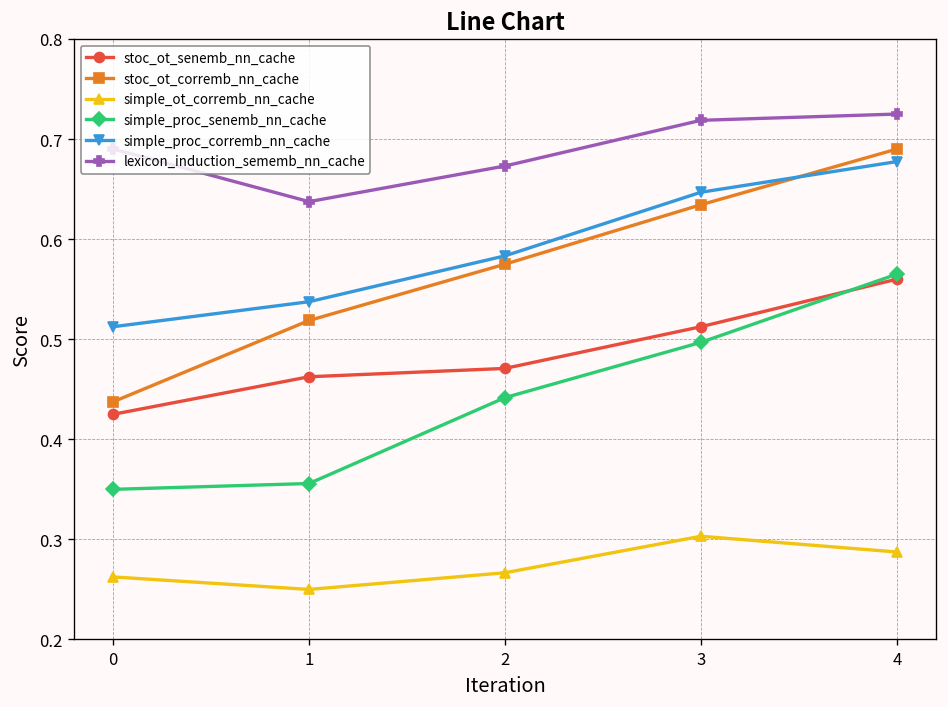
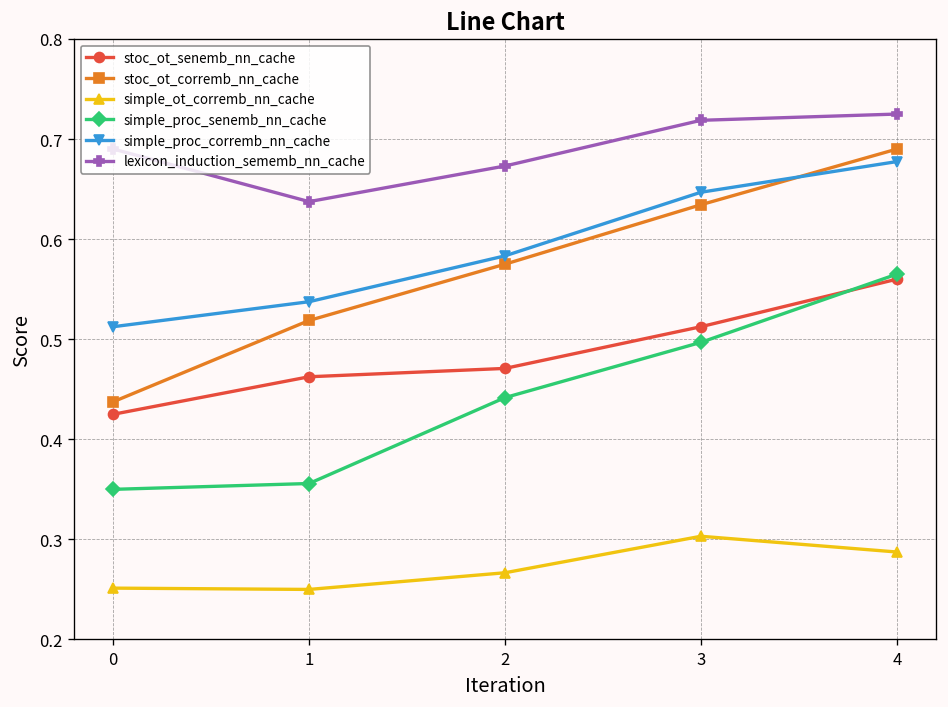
simple_ot_corremb_nn_cache, 0: 0.26 -> 0.25
